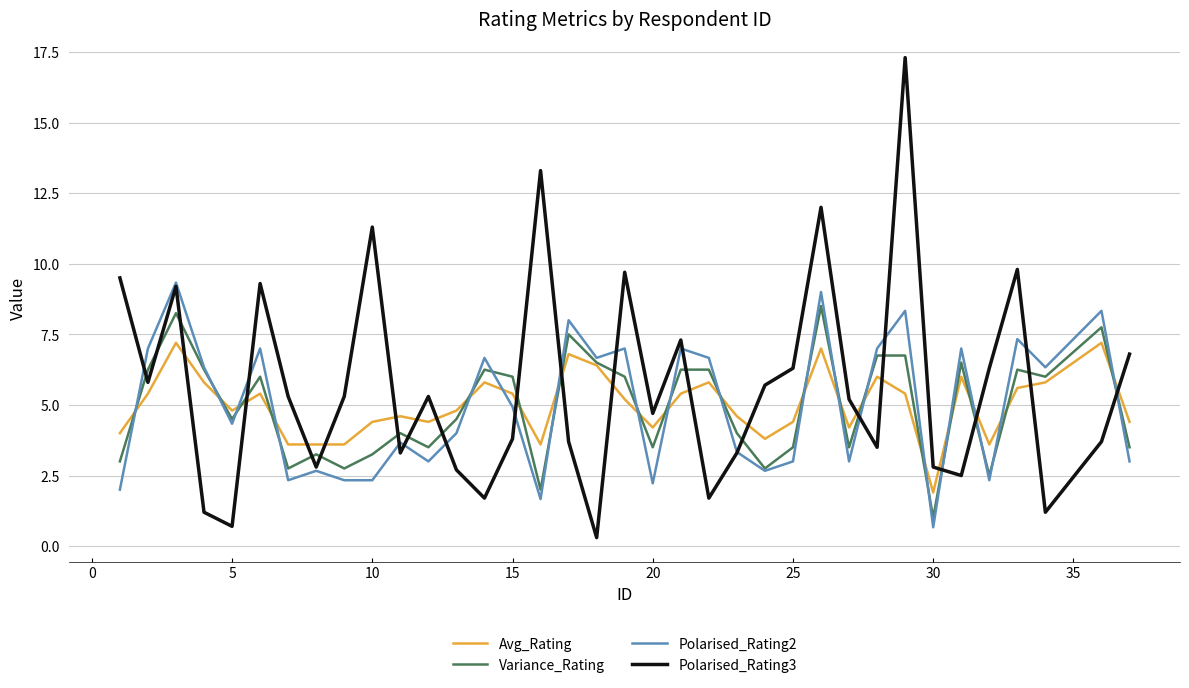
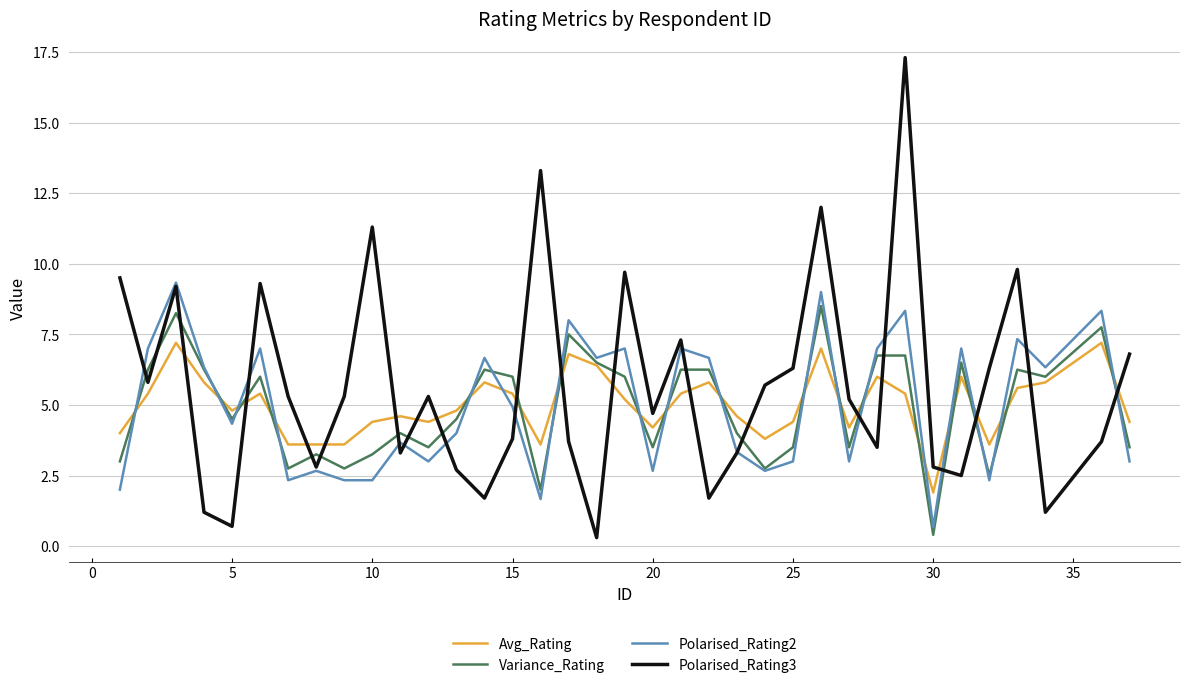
Polarised_Rating2, 20: 2.2 -> 2.7
Variance_Rating, 30: 1.0 -> 0.4
